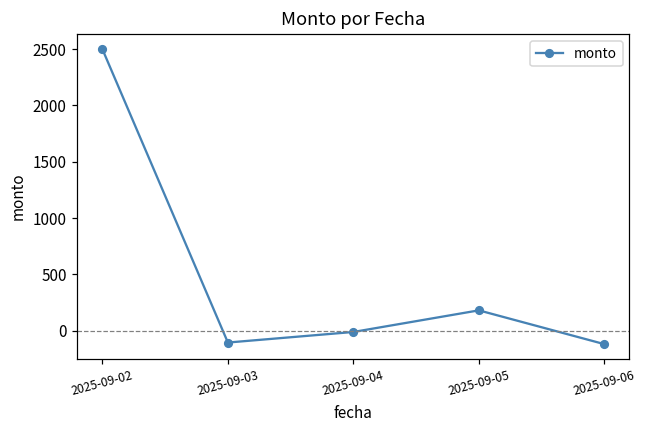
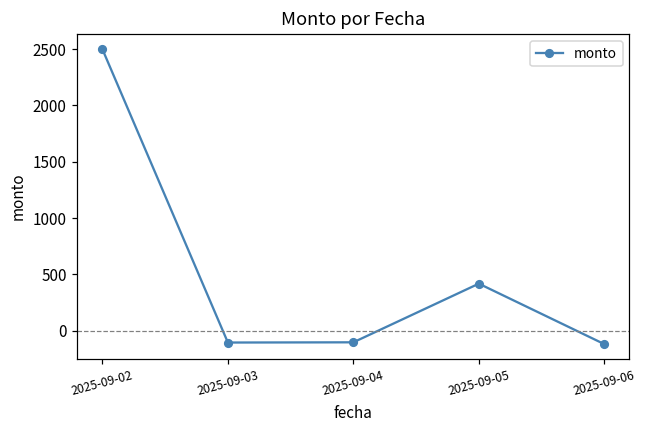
2025-09-04: -10 -> -100
2025-09-05: 180 -> 420
